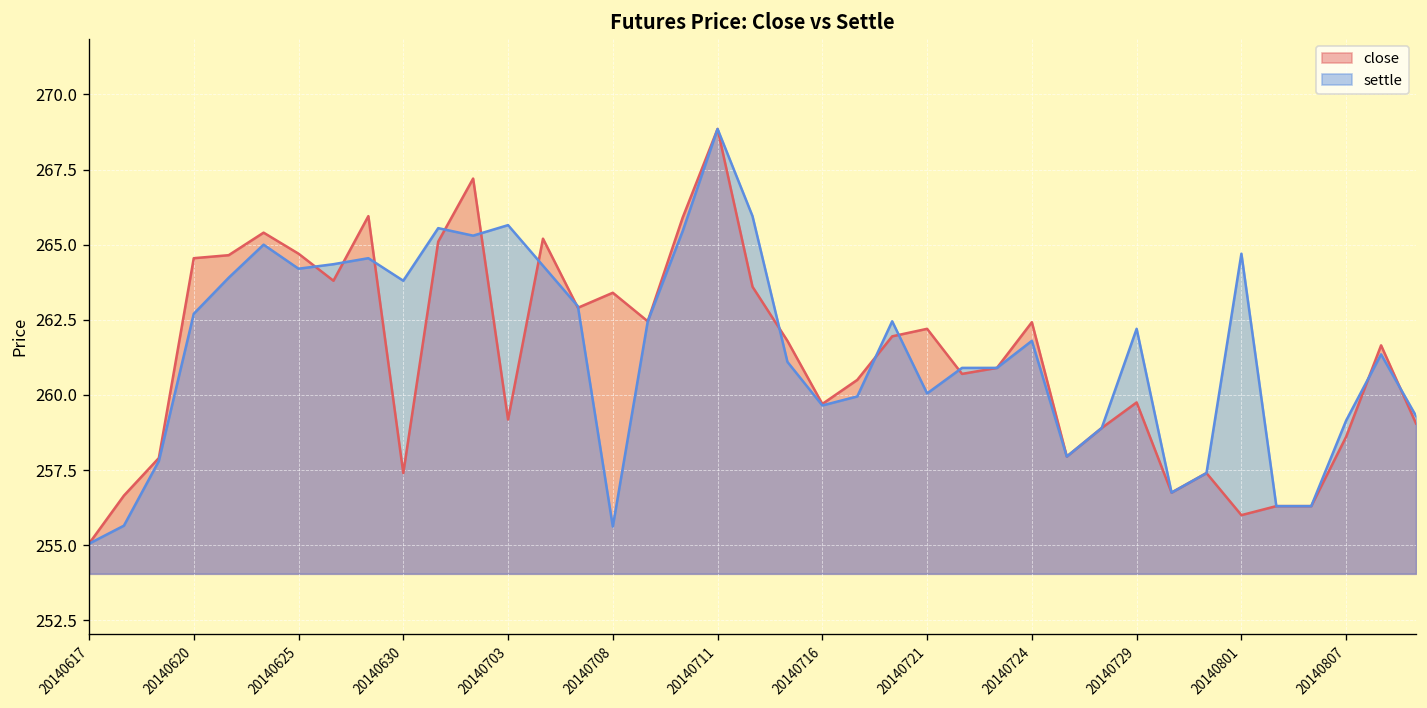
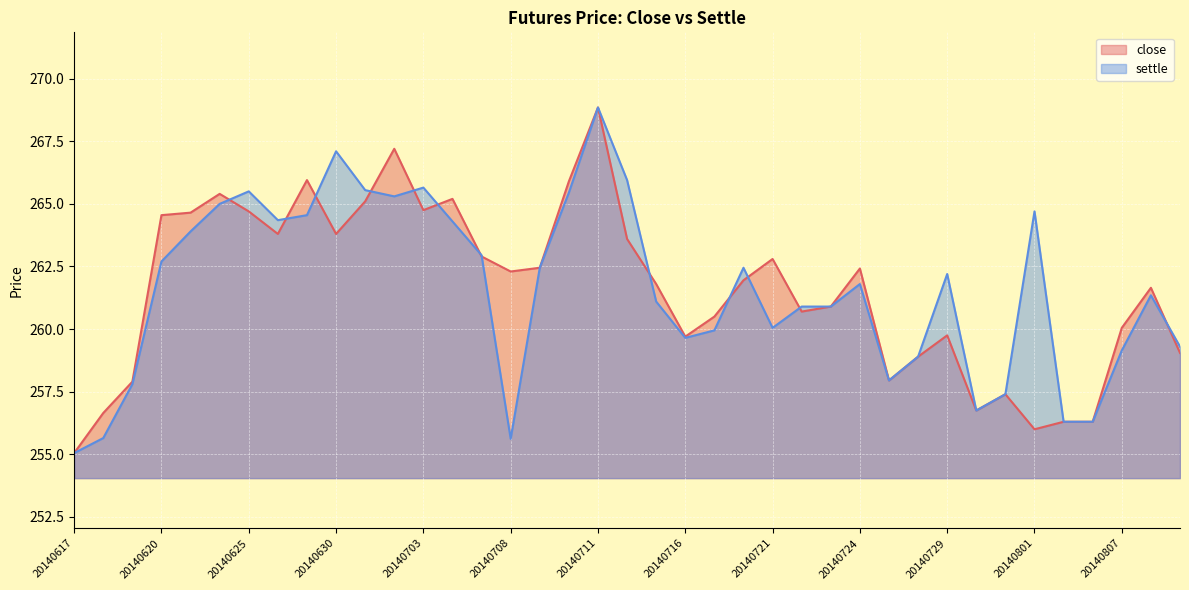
settle, 20140625: 264.2 -> 265.5
close, 20140630: 257.4 -> 263.8
settle, 20140630: 263.8 -> 267.1
close, 20140703: 259.2 -> 264.8
close, 20140708: 263.4 -> 262.3
close, 20140721: 262.2 -> 262.8
close, 20140807: 258.6 -> 260.1
